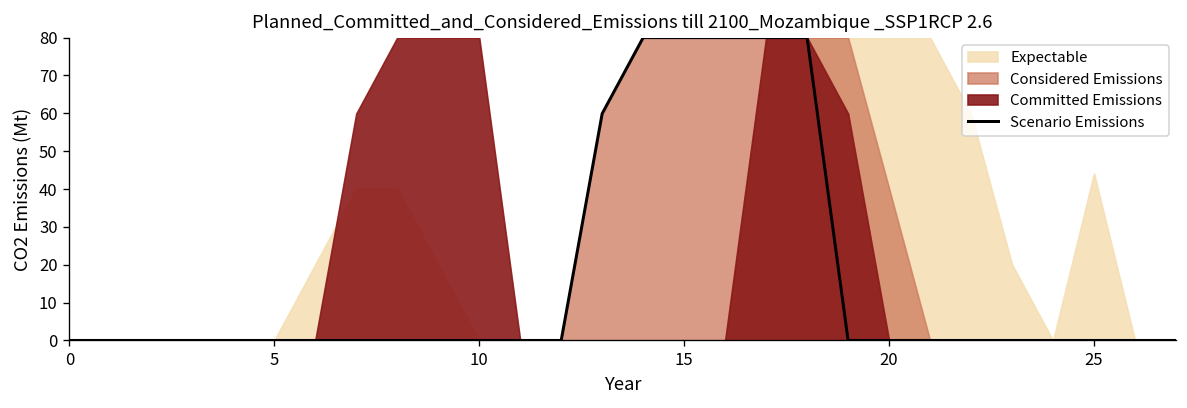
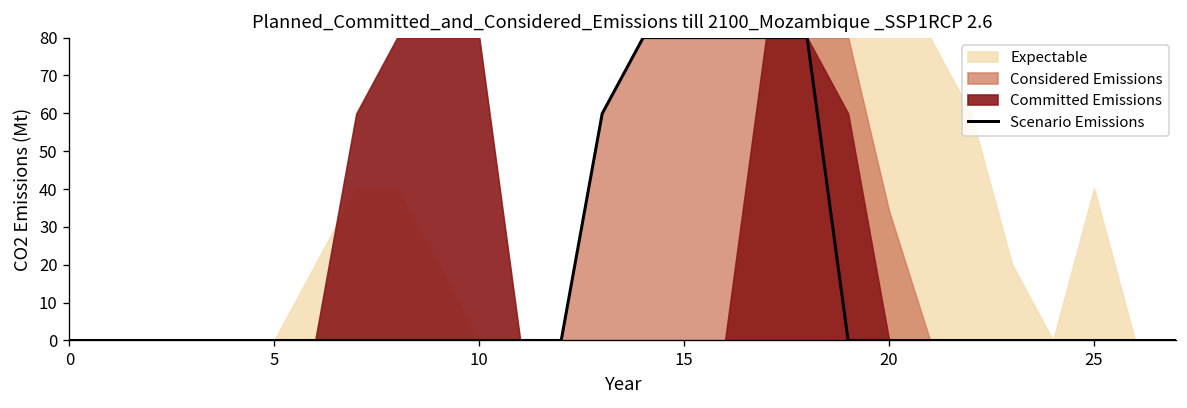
Considered Emissions, 20: 40 -> 34
Expectable, 25: 44 -> 40
